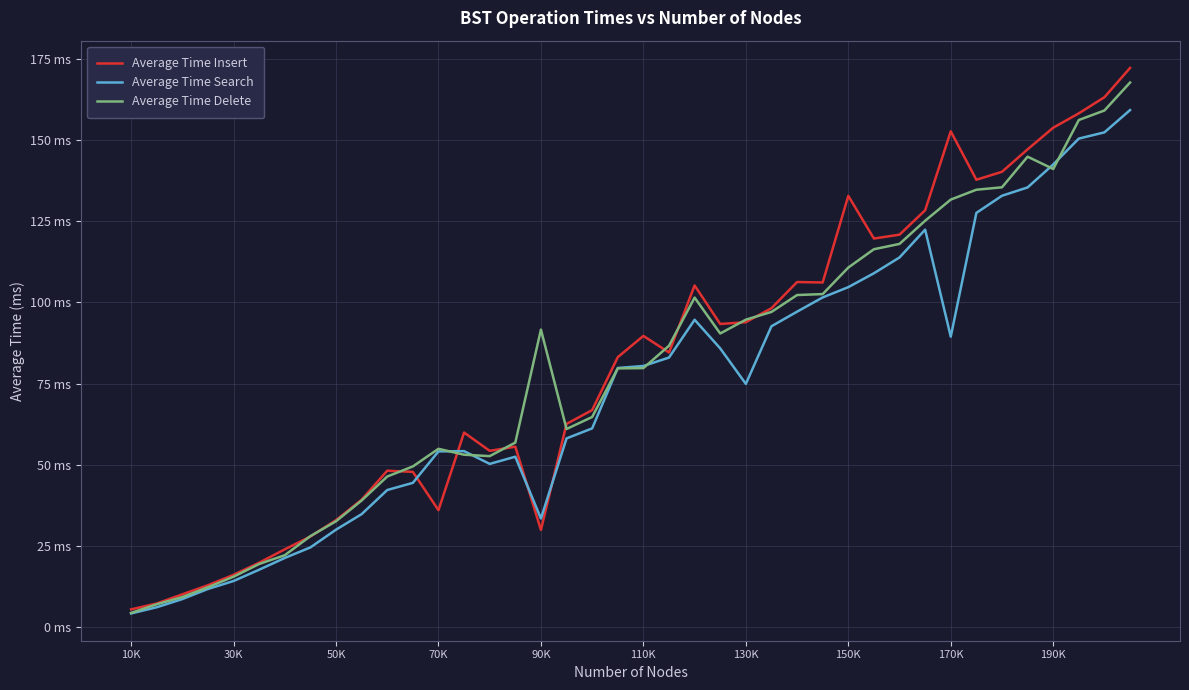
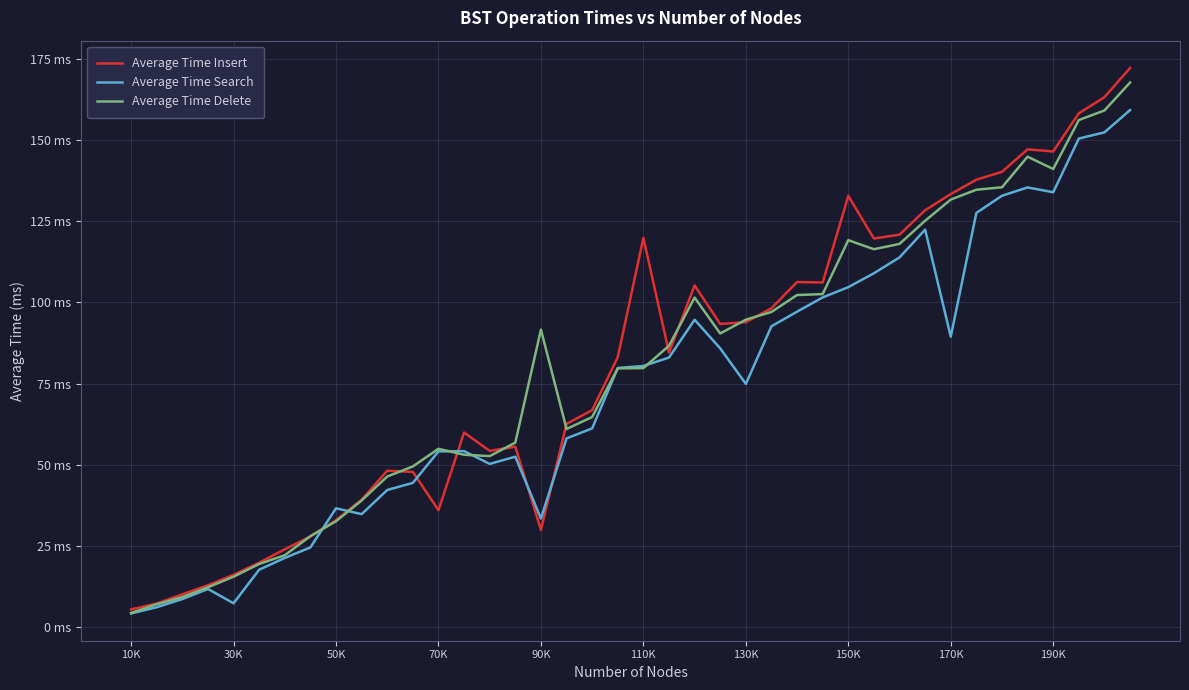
Average Time Search, 30K: 14 ms -> 7 ms
Average Time Search, 50K: 30 ms -> 37 ms
Average Time Insert, 110K: 90 ms -> 120 ms
Average Time Delete, 150K: 111 ms -> 119 ms
Average Time Insert, 170K: 153 ms -> 133 ms
Average Time Insert, 190K: 154 ms -> 146 ms
Average Time Search, 190K: 142 ms -> 134 ms
